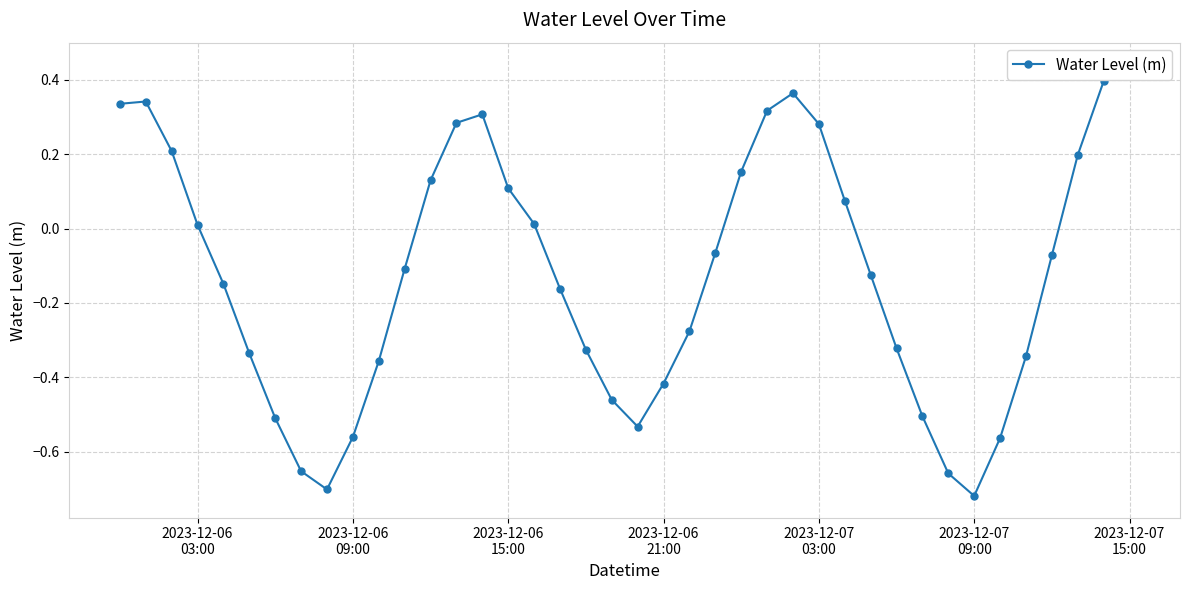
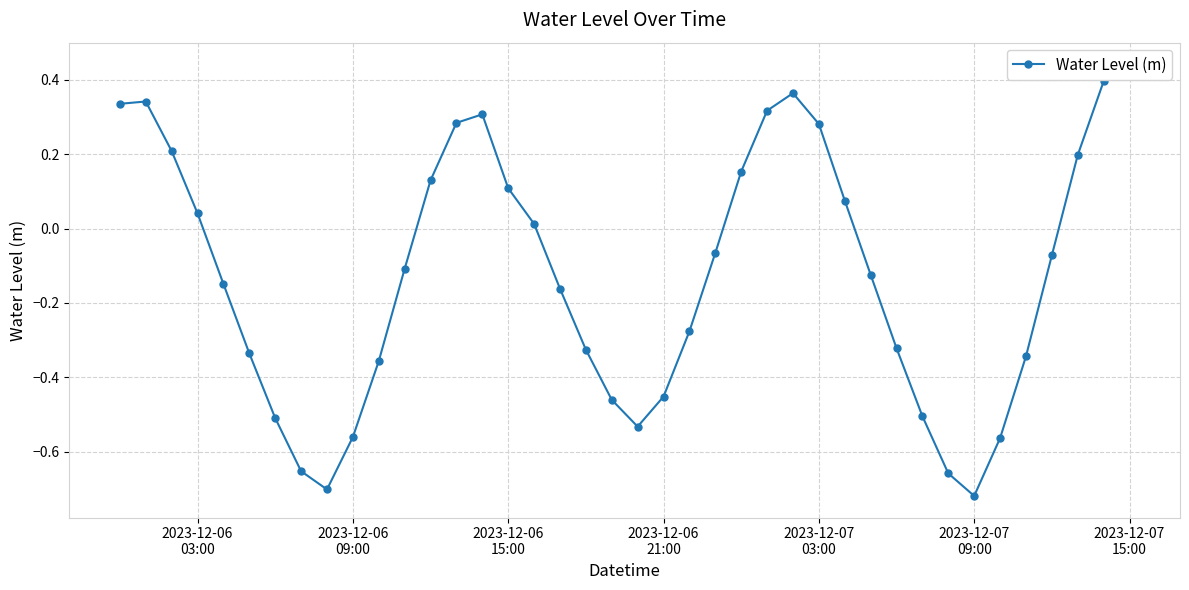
2023-12-06 03:00: 0.01 -> 0.04
2023-12-06 21:00: -0.42 -> -0.45
